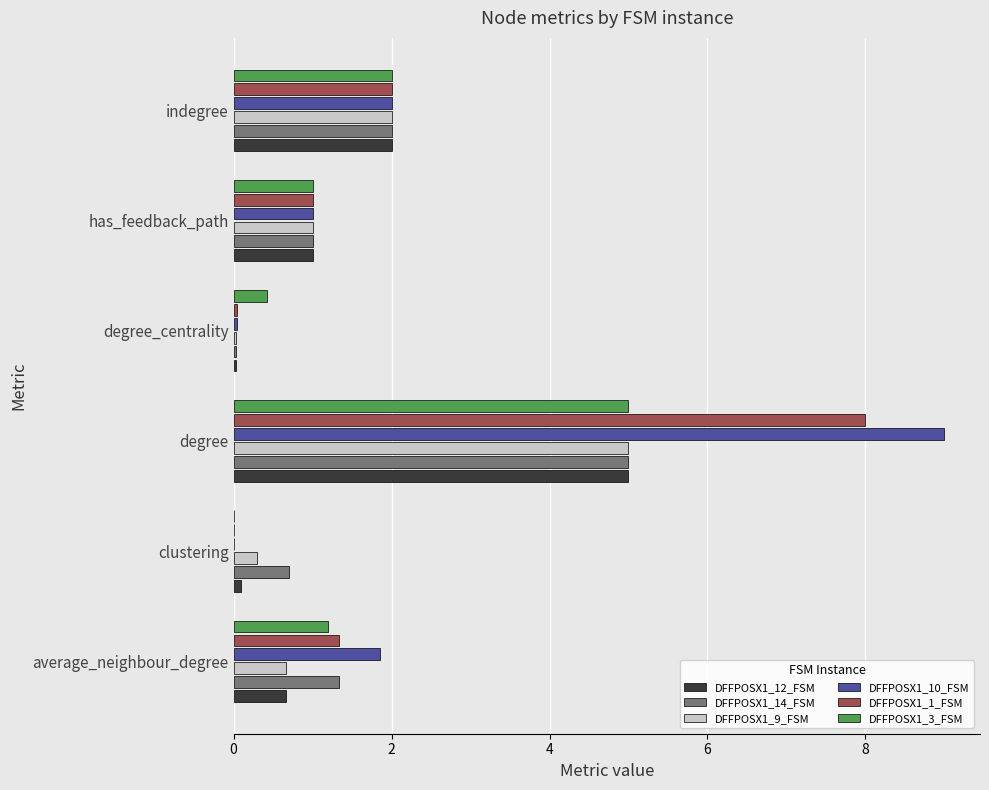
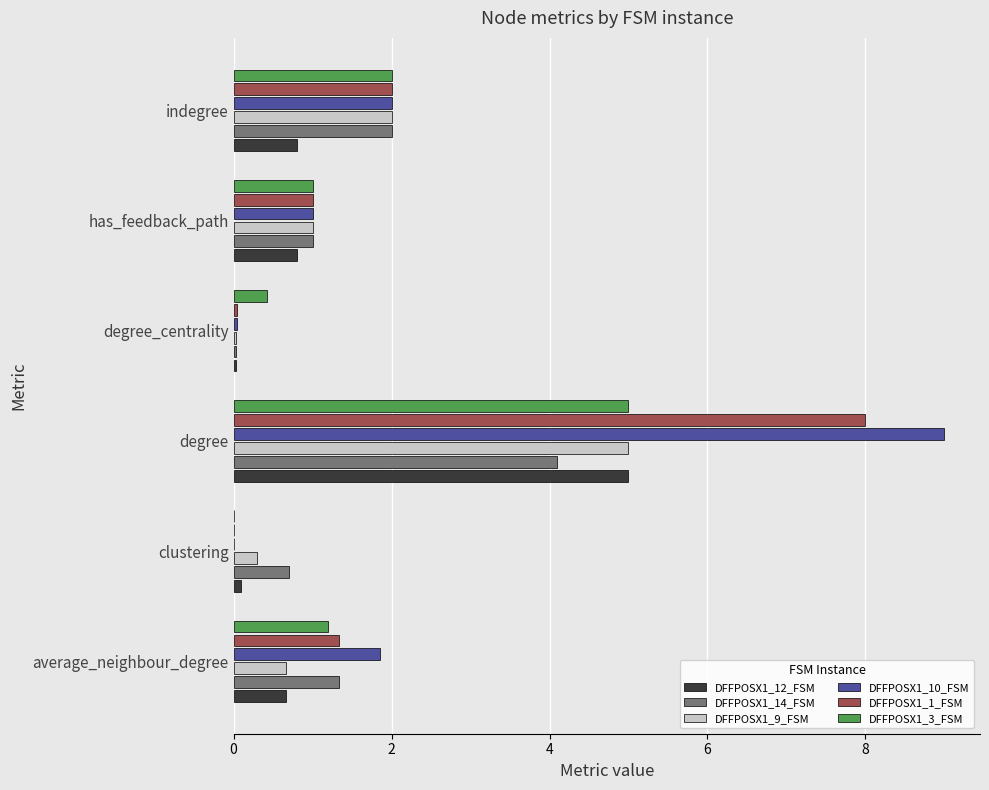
DFFPOSX1_12_FSM, indegree: 2.0 -> 0.8
DFFPOSX1_12_FSM, has_feedback_path: 1.0 -> 0.8
DFFPOSX1_14_FSM, degree: 5.0 -> 4.1
